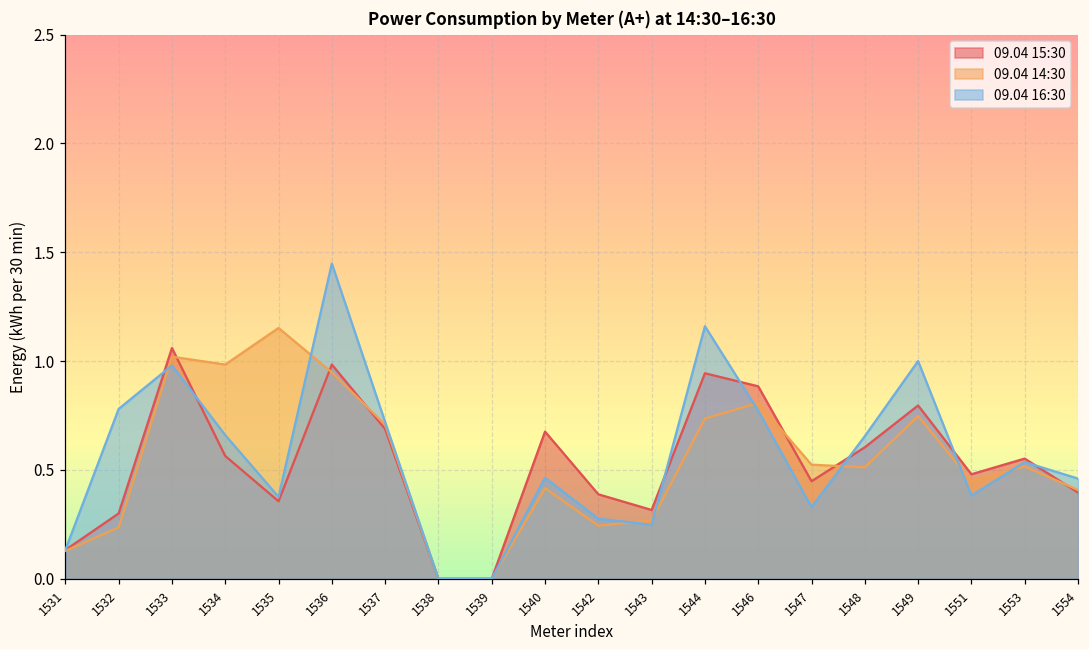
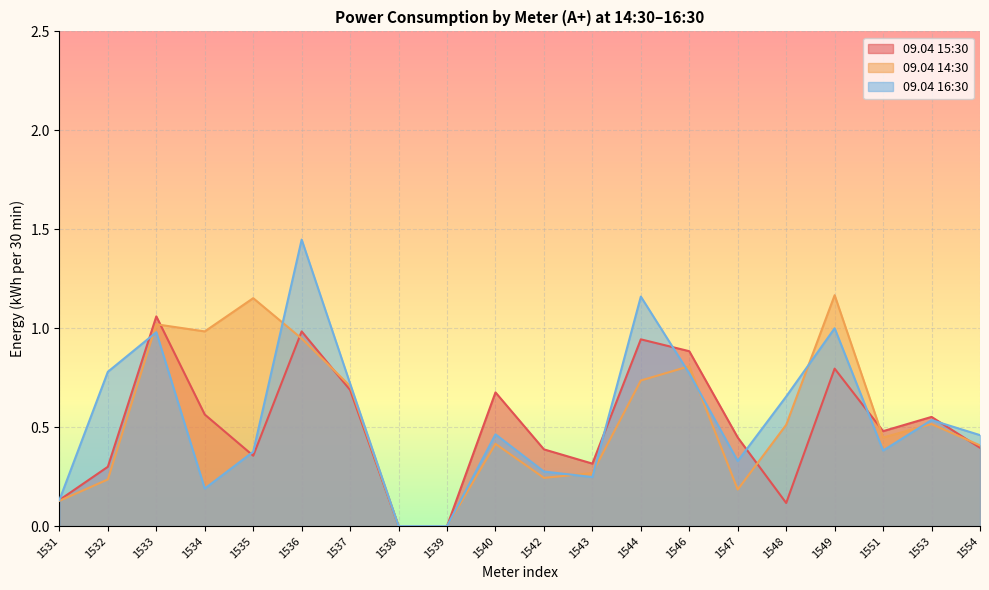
09.04 16:30, 1534: 0.66 -> 0.19
09.04 14:30, 1547: 0.52 -> 0.19
09.04 15:30, 1548: 0.60 -> 0.12
09.04 14:30, 1549: 0.75 -> 1.17
